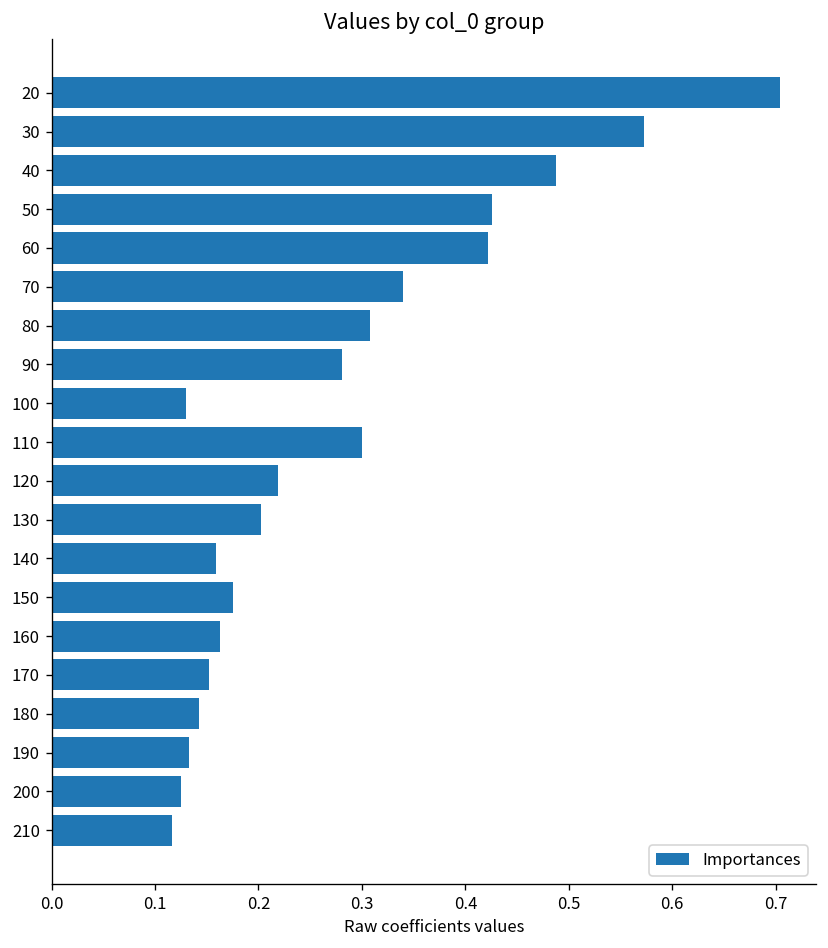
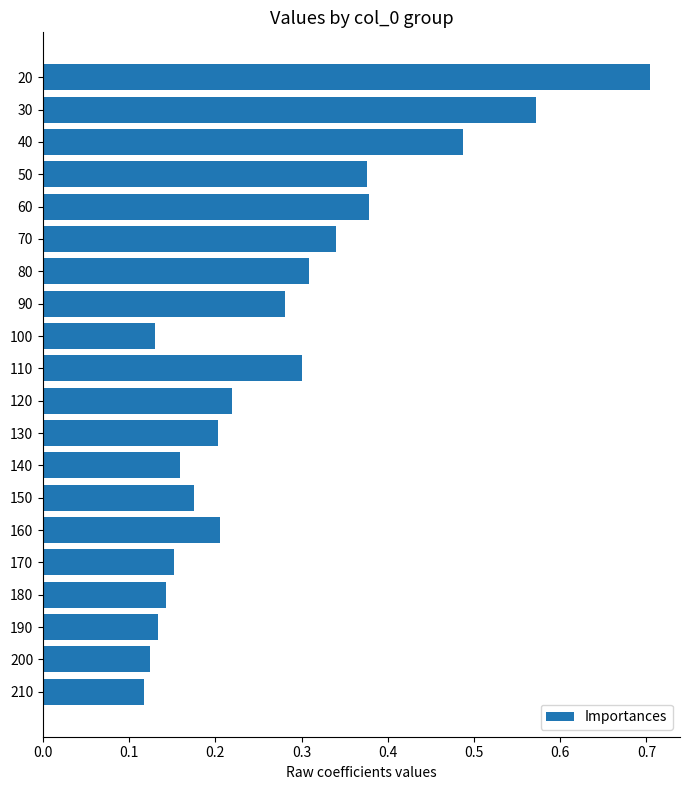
50: 0.43 -> 0.38
60: 0.42 -> 0.38
160: 0.16 -> 0.21
